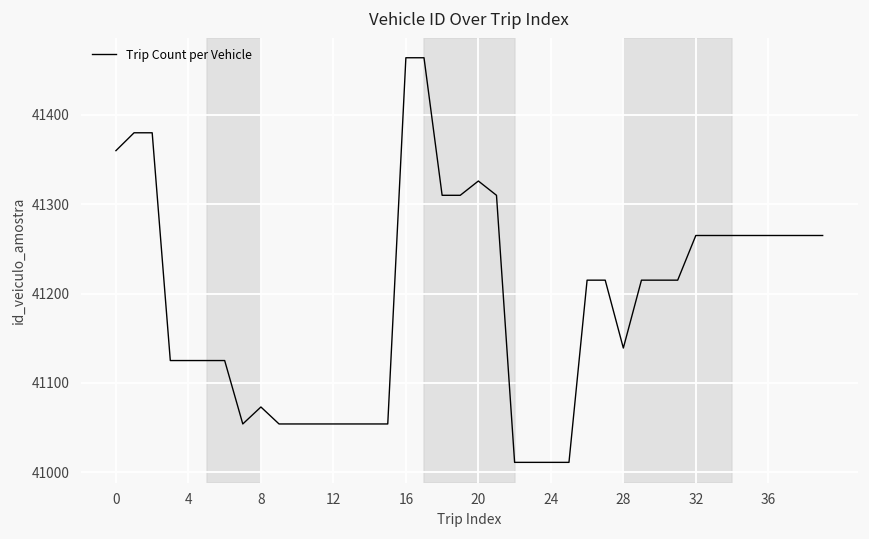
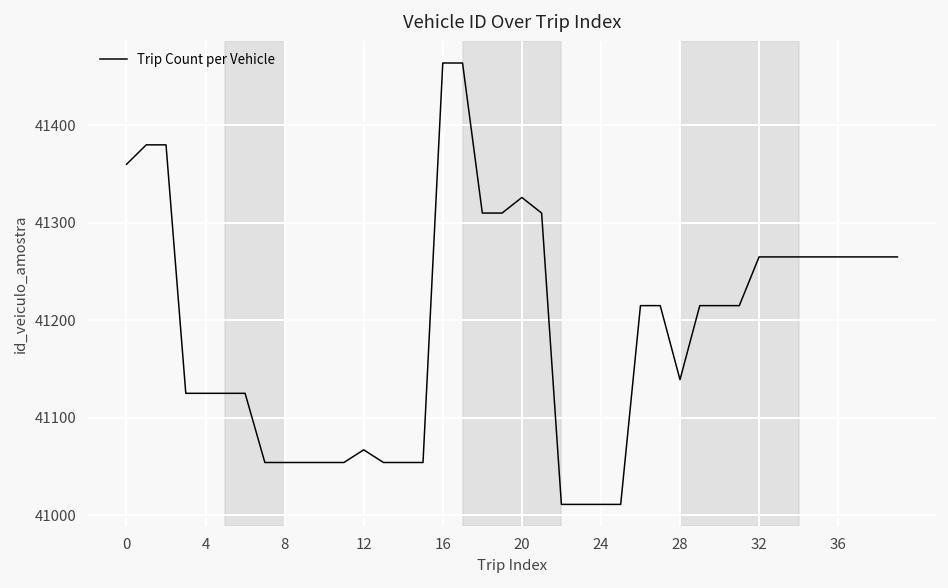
8: 41070 -> 41050
12: 41050 -> 41070
